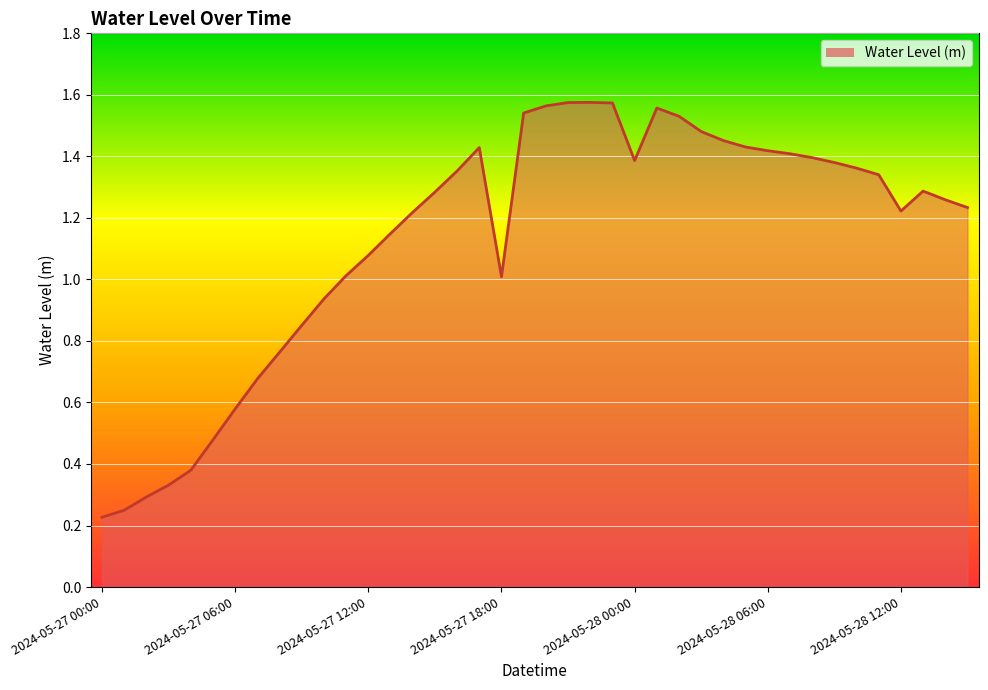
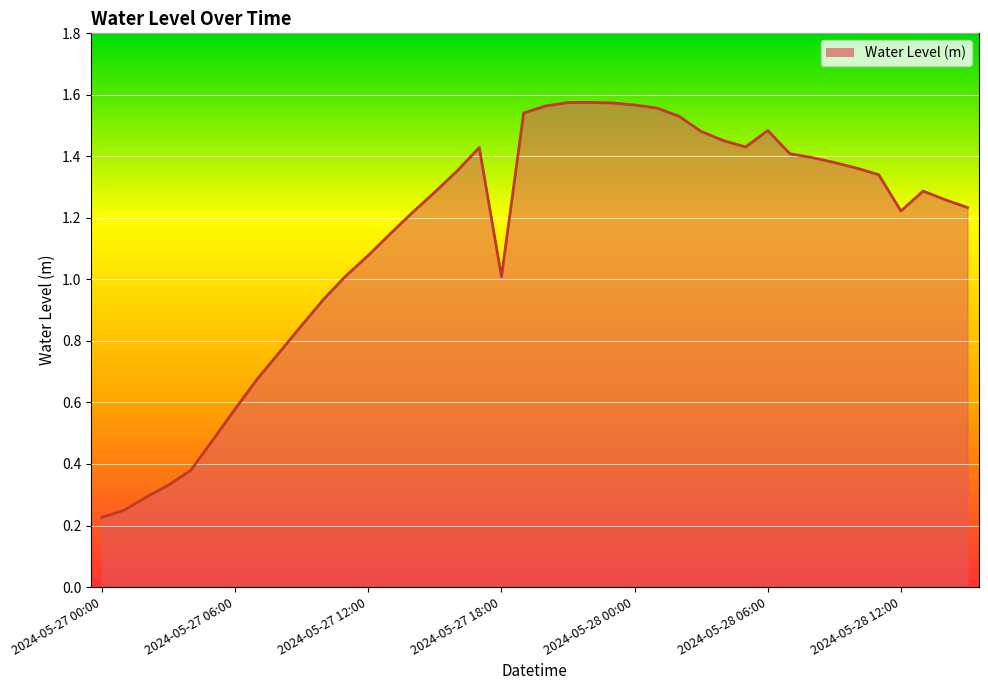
2024-05-28 00:00: 1.39 -> 1.57
2024-05-28 06:00: 1.42 -> 1.48
